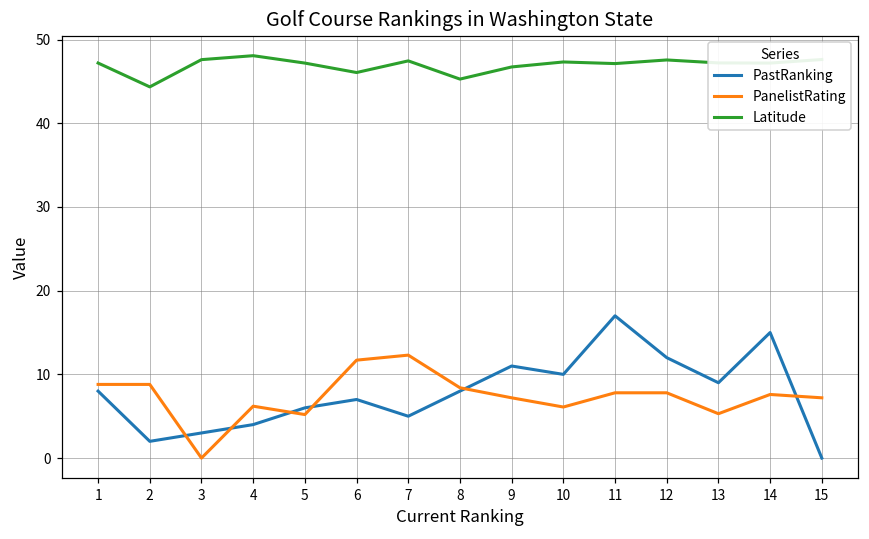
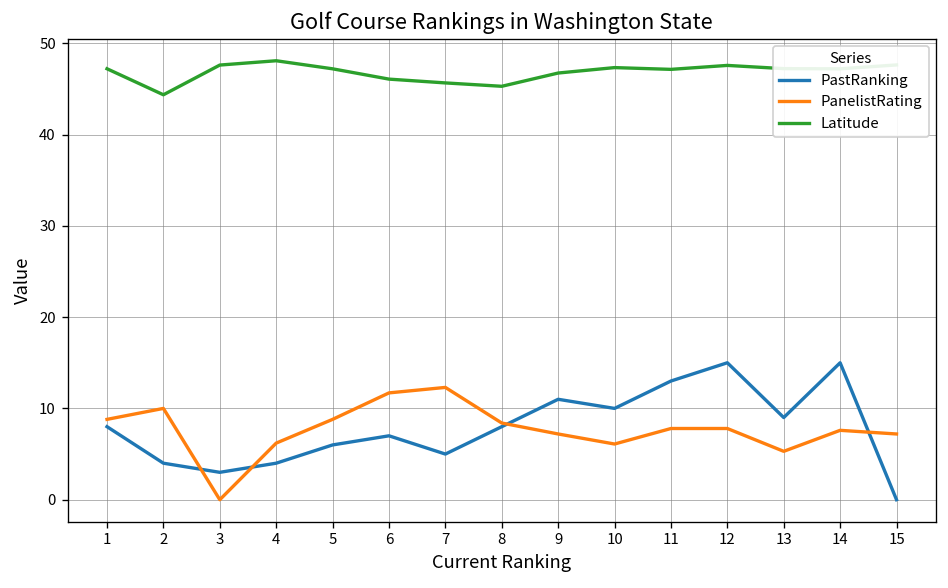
PastRanking, 2: 2 -> 4
PanelistRating, 2: 9 -> 10
PanelistRating, 5: 5 -> 9
Latitude, 7: 47 -> 46
PastRanking, 11: 17 -> 13
PastRanking, 12: 12 -> 15
